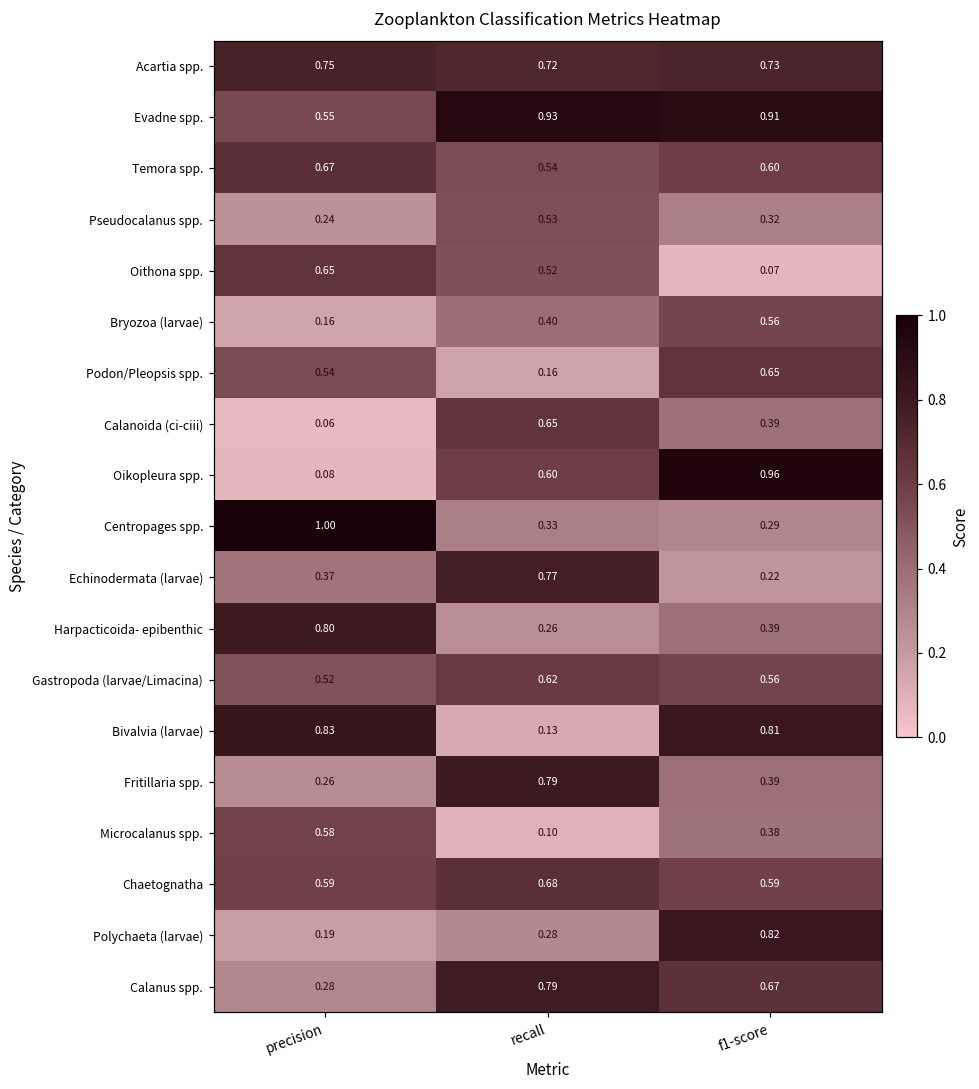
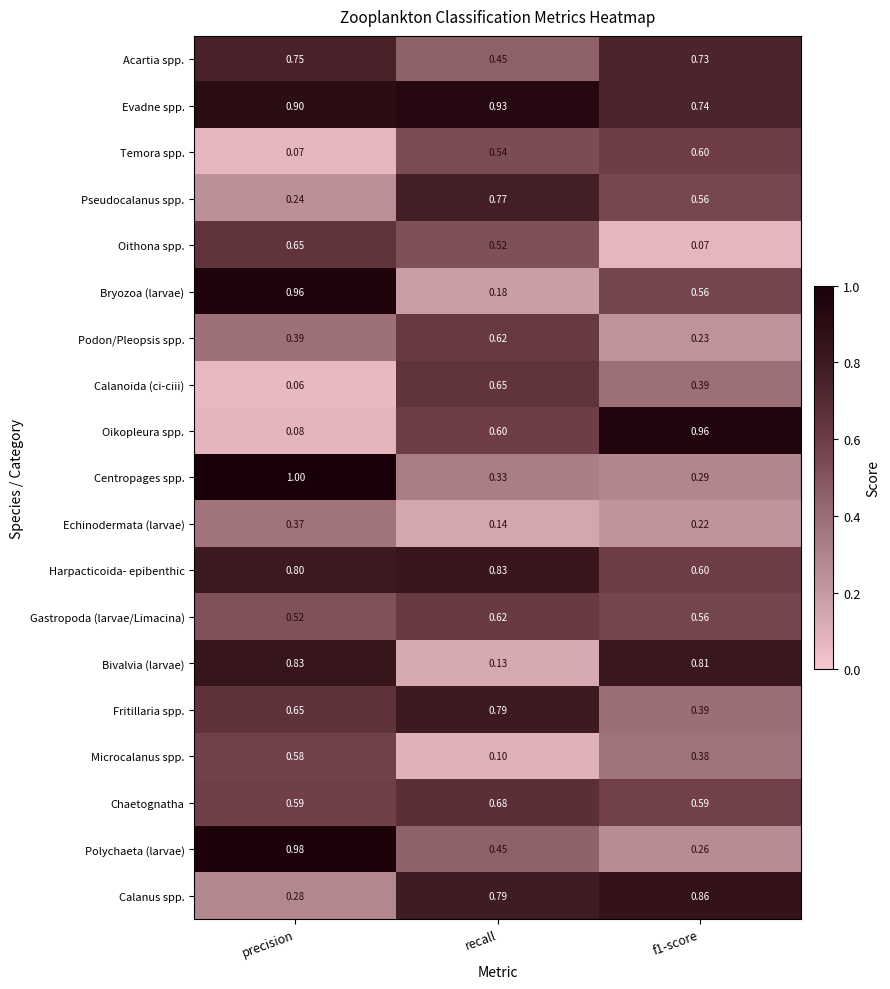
Acartia spp., recall: 0.72 -> 0.45
Evadne spp., precision: 0.55 -> 0.90
Evadne spp., f1-score: 0.91 -> 0.74
Temora spp., precision: 0.67 -> 0.07
Pseudocalanus spp., recall: 0.53 -> 0.77
Pseudocalanus spp., f1-score: 0.32 -> 0.56
Bryozoa (larvae), precision: 0.16 -> 0.96
Bryozoa (larvae), recall: 0.40 -> 0.18
Podon/Pleopsis spp., precision: 0.54 -> 0.39
Podon/Pleopsis spp., recall: 0.16 -> 0.62
Podon/Pleopsis spp., f1-score: 0.65 -> 0.23
Echinodermata (larvae), recall: 0.77 -> 0.14
Harpacticoida- epibenthic, recall: 0.26 -> 0.83
Harpacticoida- epibenthic, f1-score: 0.39 -> 0.60
Fritillaria spp., precision: 0.26 -> 0.65
Polychaeta (larvae), precision: 0.19 -> 0.98
Polychaeta (larvae), recall: 0.28 -> 0.45
Polychaeta (larvae), f1-score: 0.82 -> 0.26
Calanus spp., f1-score: 0.67 -> 0.86
